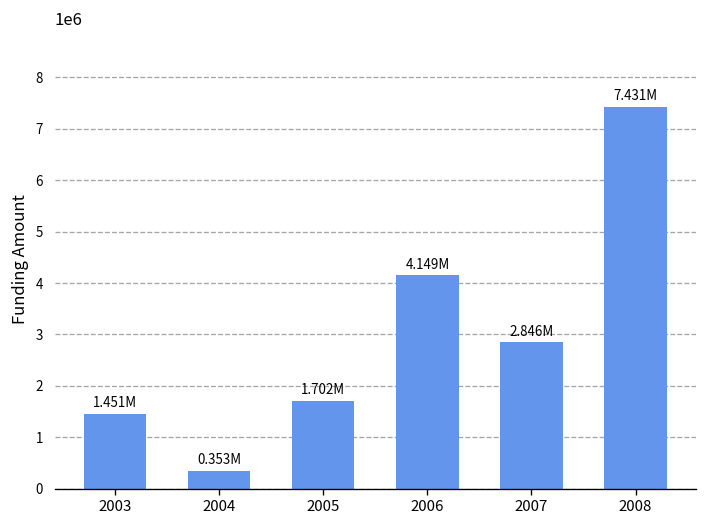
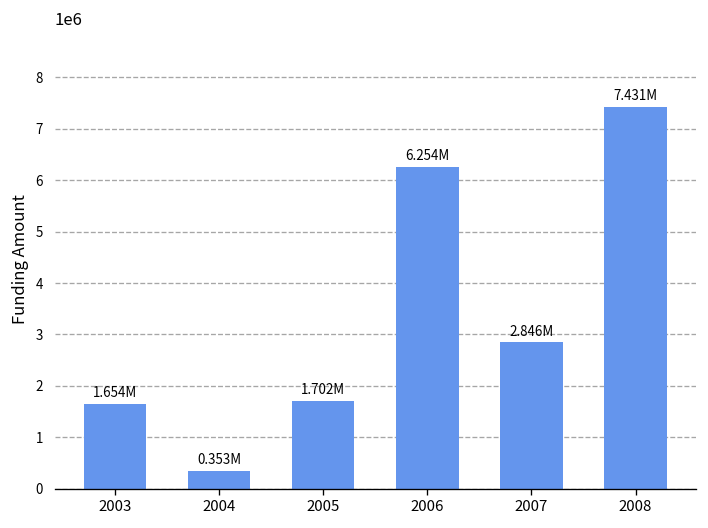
2003: 1.451M -> 1.654M
2006: 4.149M -> 6.254M
